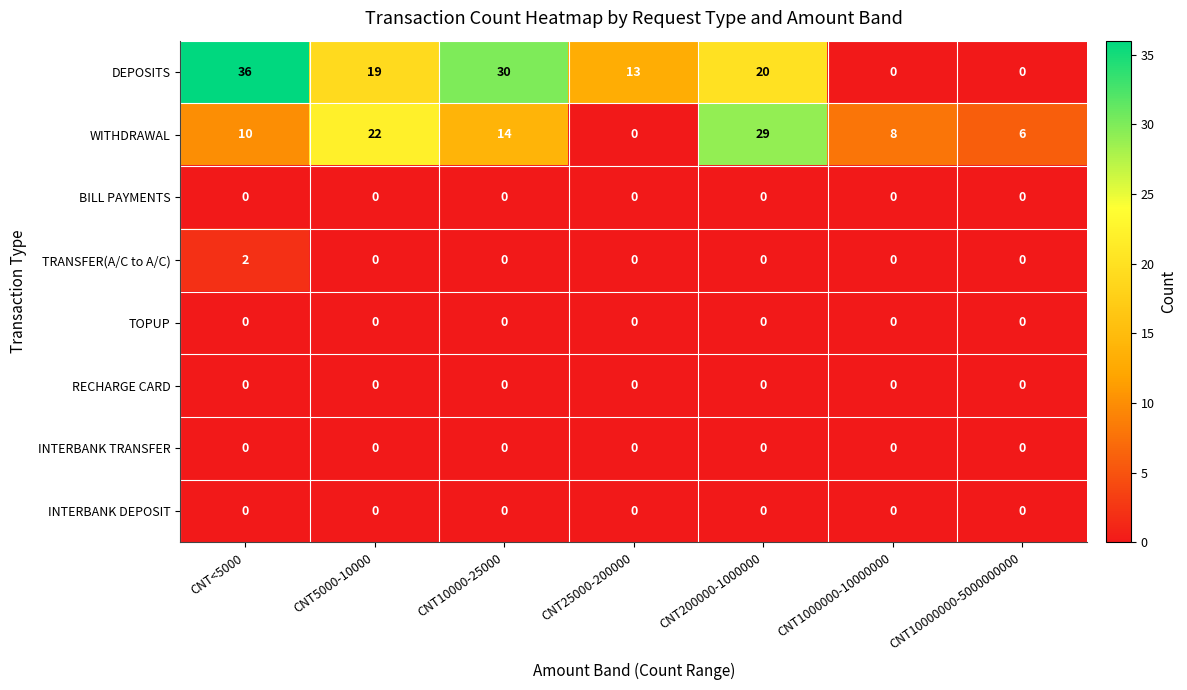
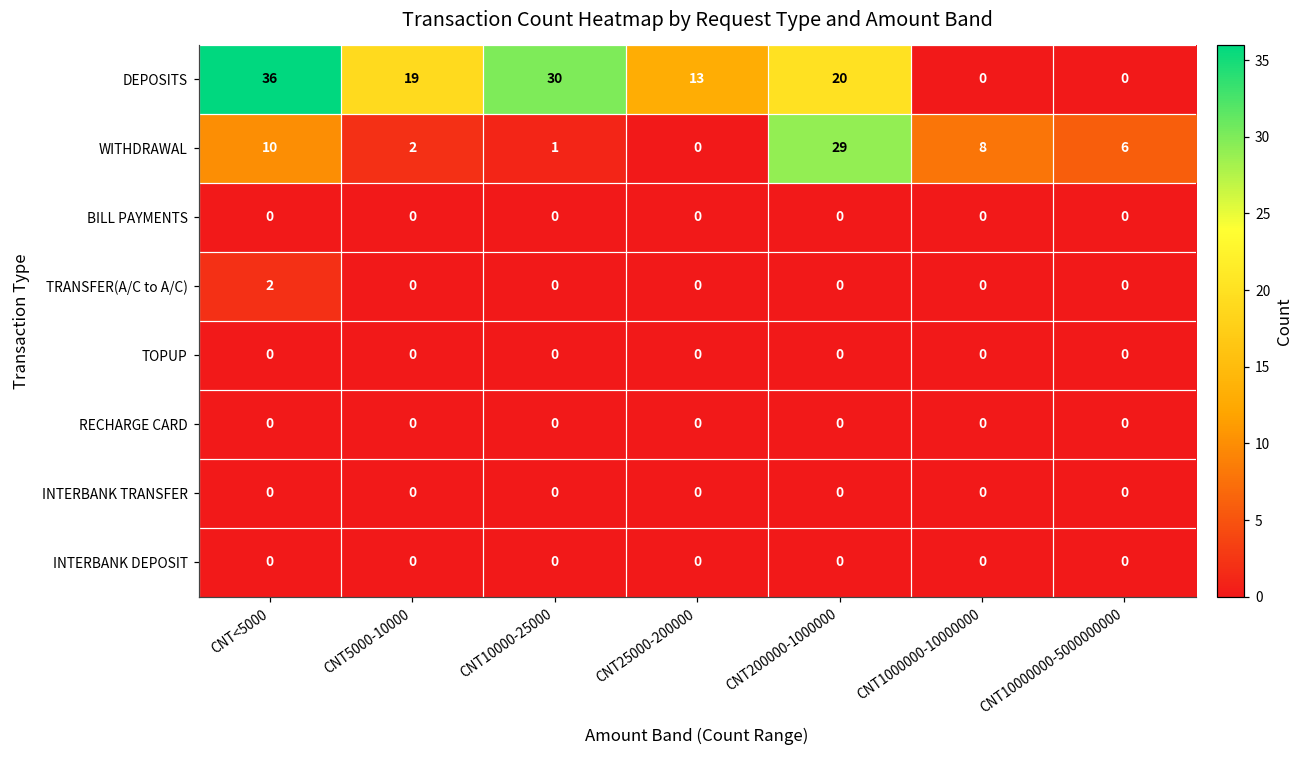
WITHDRAWAL, CNT5000-10000: 22 -> 2
WITHDRAWAL, CNT10000-25000: 14 -> 1
